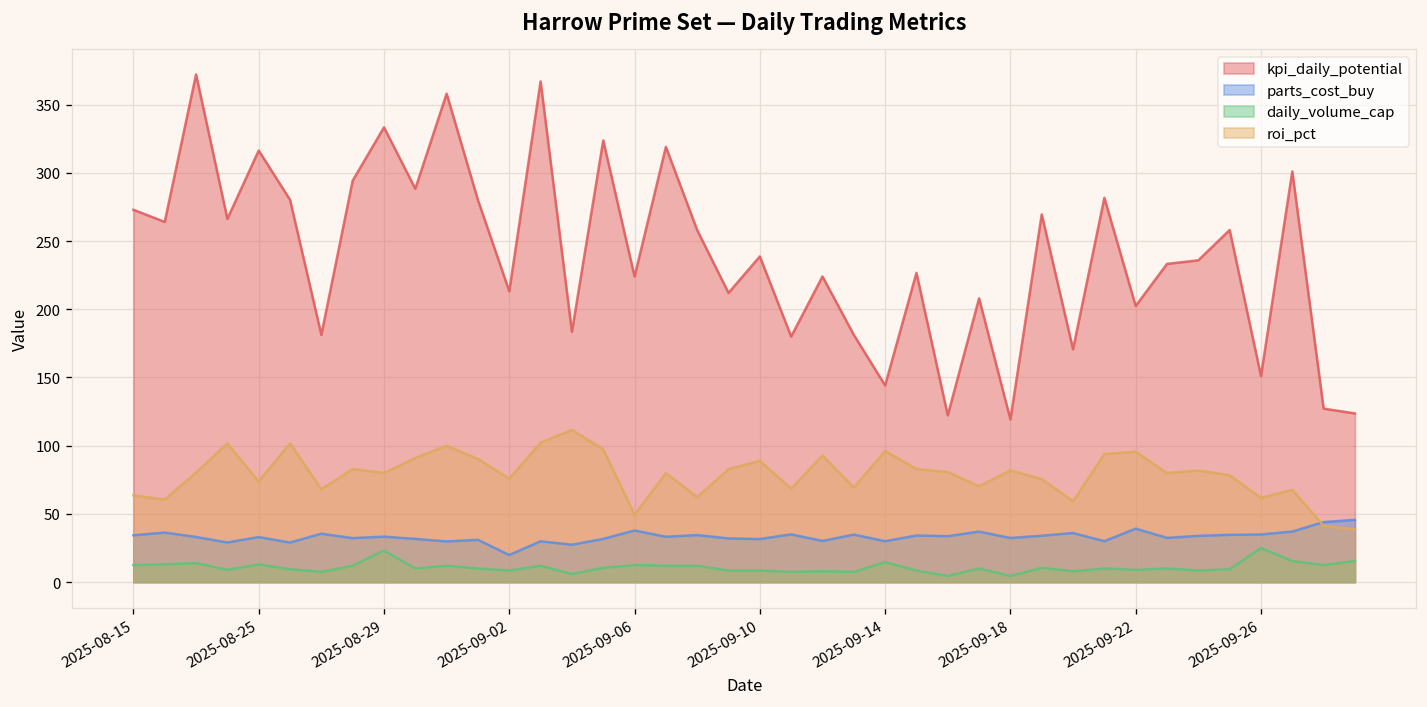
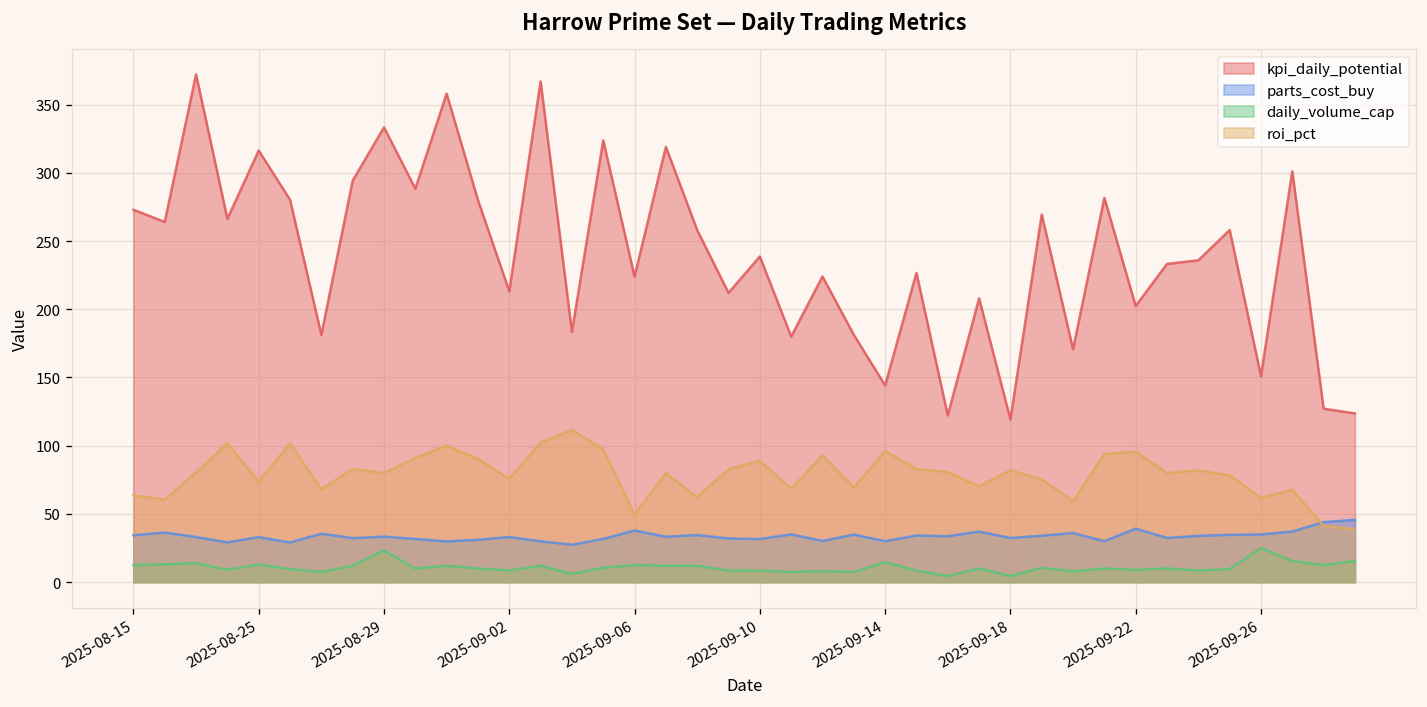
parts_cost_buy, 2025-09-02: 20 -> 33
